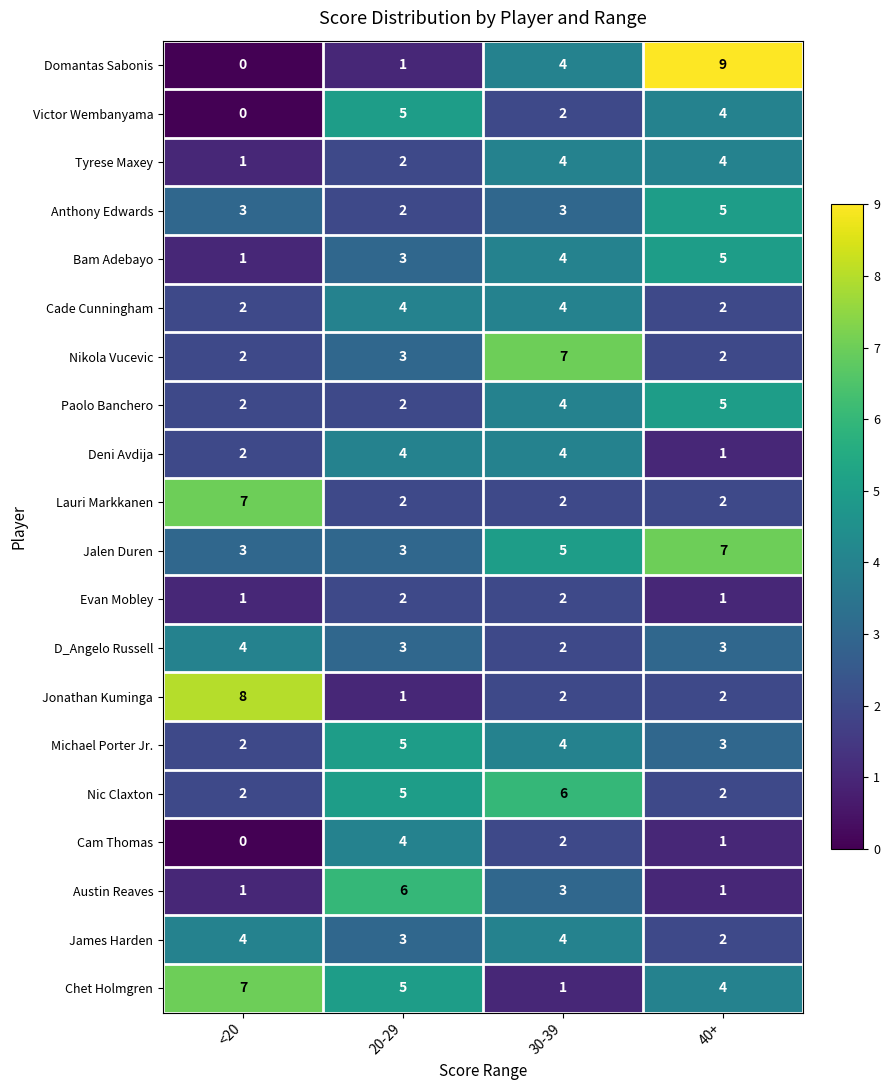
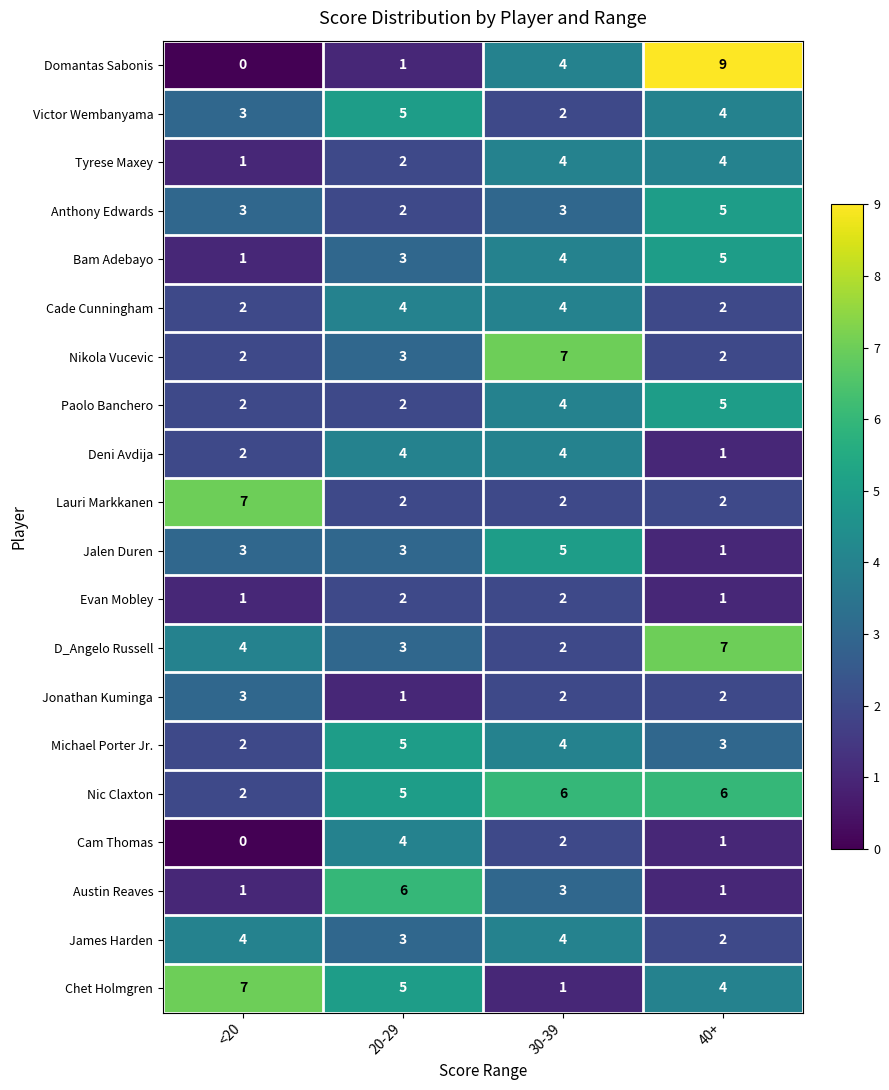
Victor Wembanyama, <20: 0 -> 3
Jalen Duren, 40+: 7 -> 1
D_Angelo Russell, 40+: 3 -> 7
Jonathan Kuminga, <20: 8 -> 3
Nic Claxton, 40+: 2 -> 6
